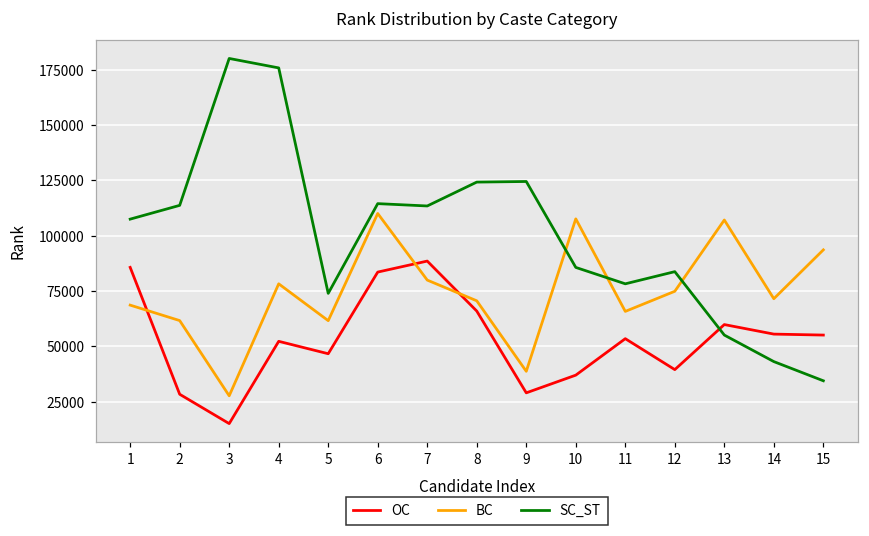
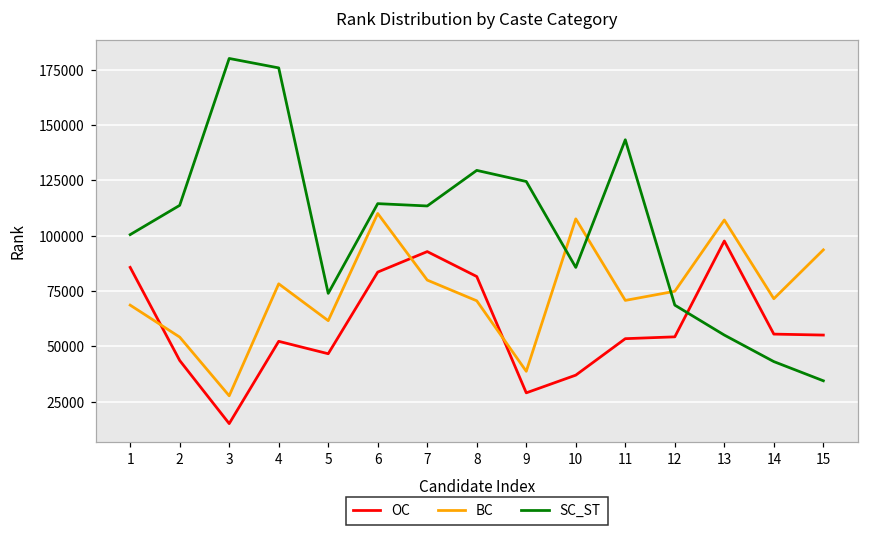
SC_ST, 1: 107000 -> 100000
OC, 2: 28000 -> 44000
BC, 2: 62000 -> 54000
OC, 7: 89000 -> 93000
OC, 8: 66000 -> 82000
SC_ST, 8: 124000 -> 130000
BC, 11: 66000 -> 71000
SC_ST, 11: 78000 -> 143000
OC, 12: 40000 -> 54000
SC_ST, 12: 84000 -> 69000
OC, 13: 60000 -> 98000
